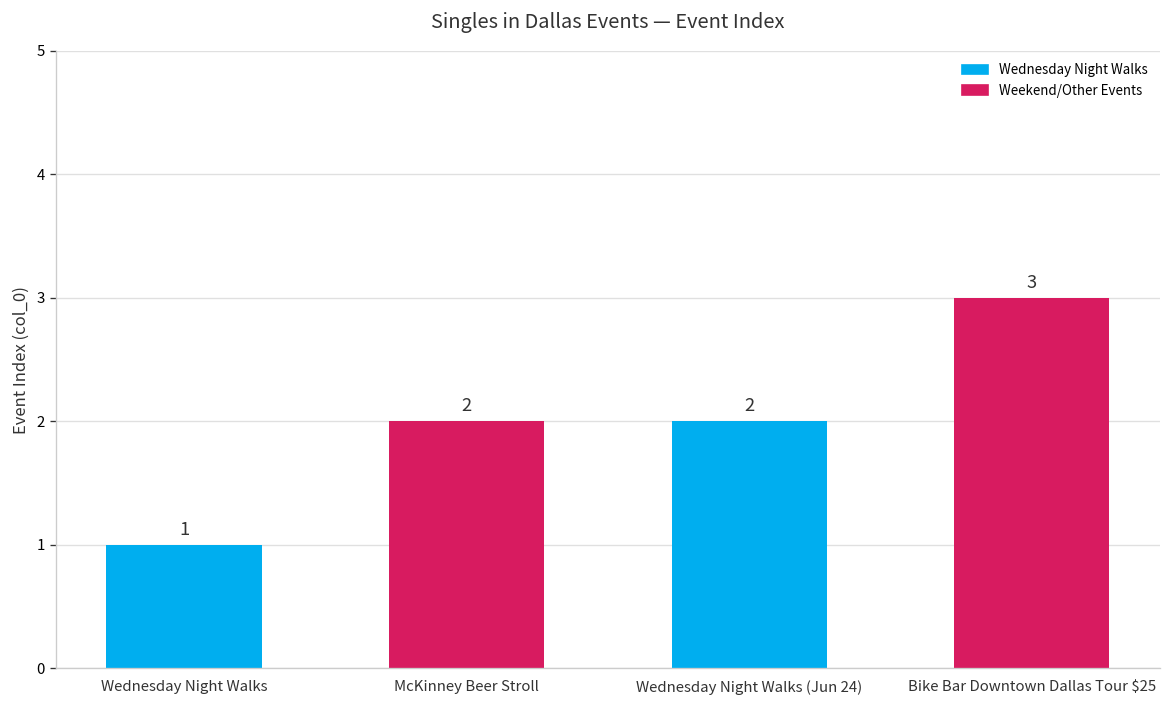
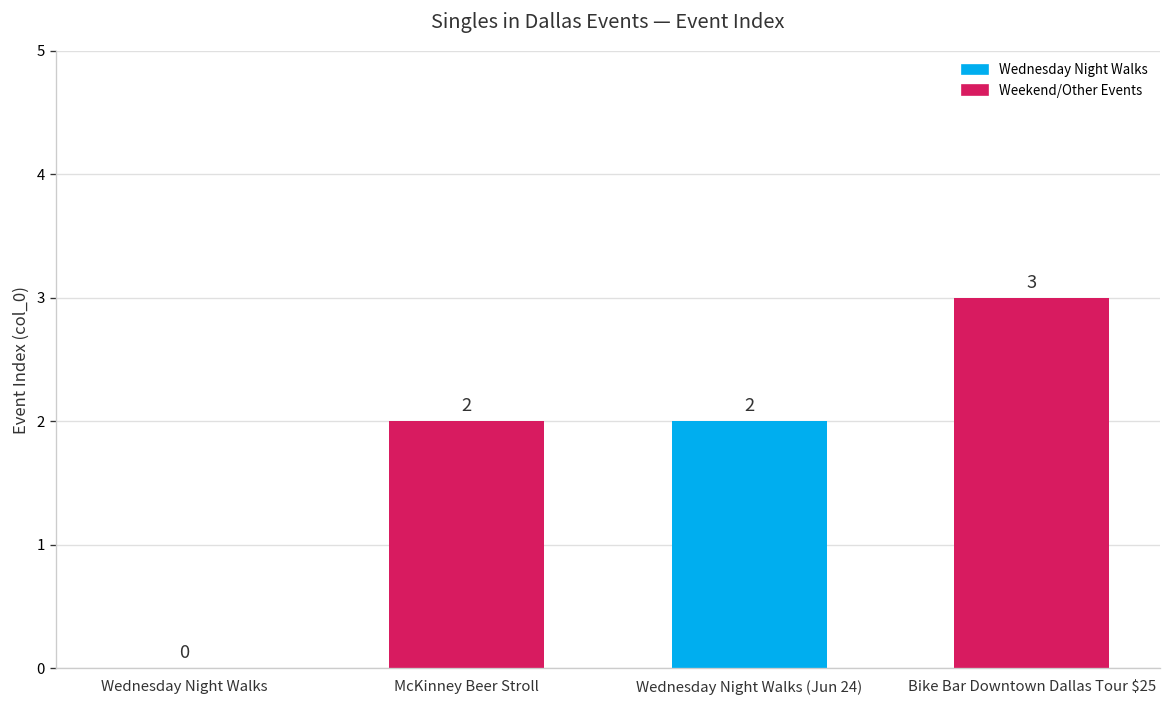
Wednesday Night Walks: 1 -> 0
